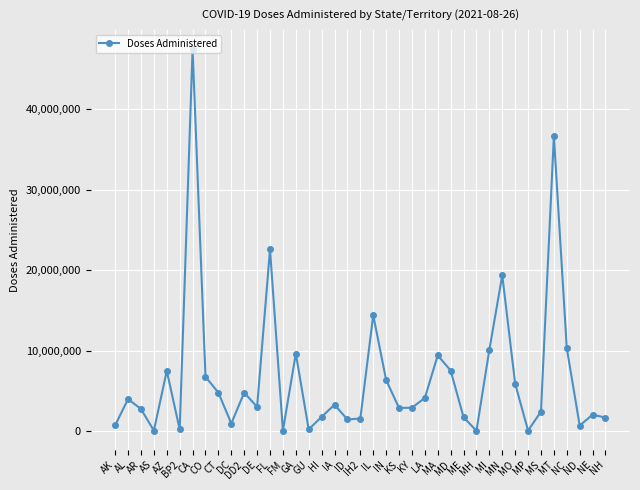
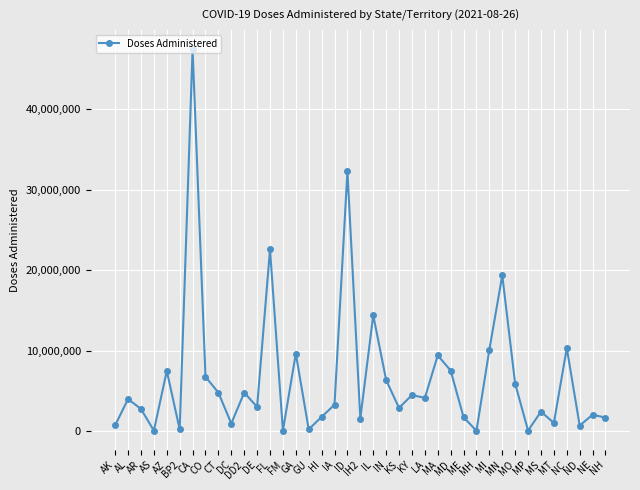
ID: 1,000,000 -> 32,000,000
KY: 3,000,000 -> 4,000,000
MT: 37,000,000 -> 1,000,000
